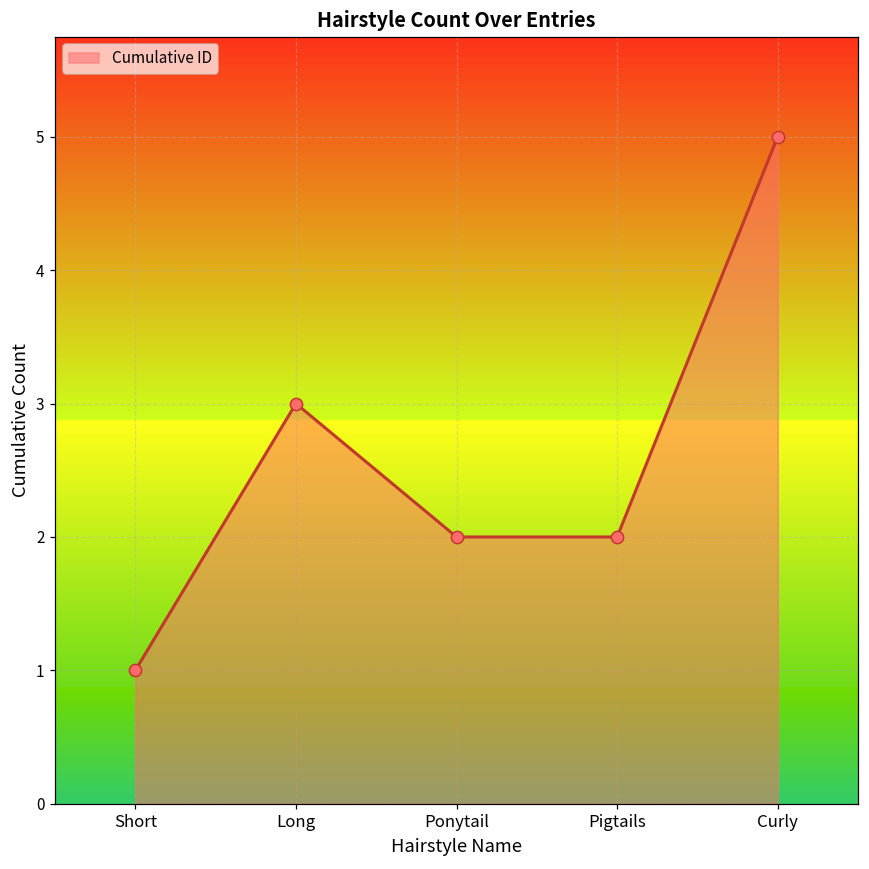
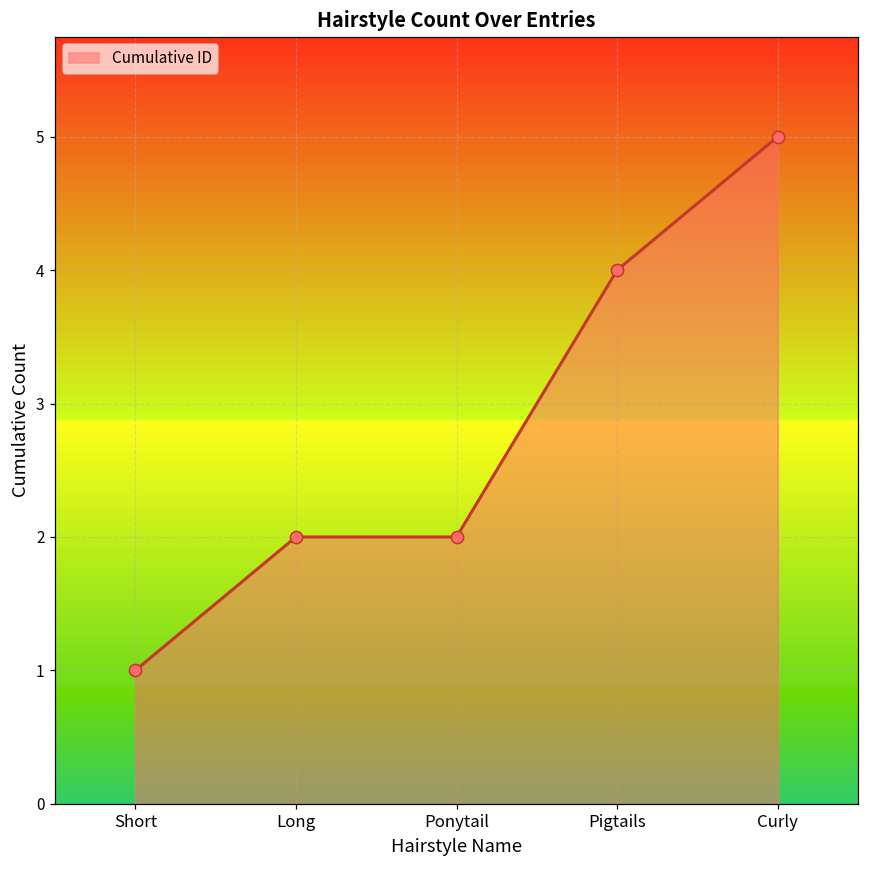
Long: 3 -> 2
Pigtails: 2 -> 4
